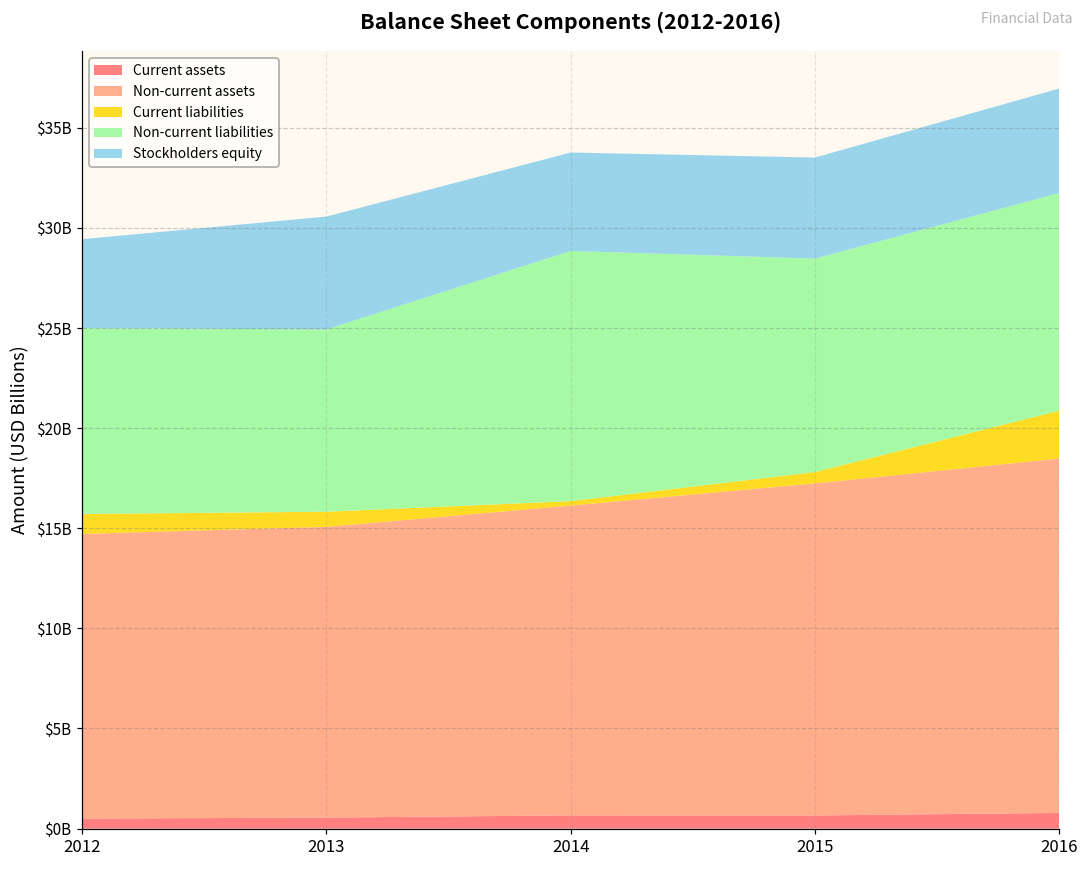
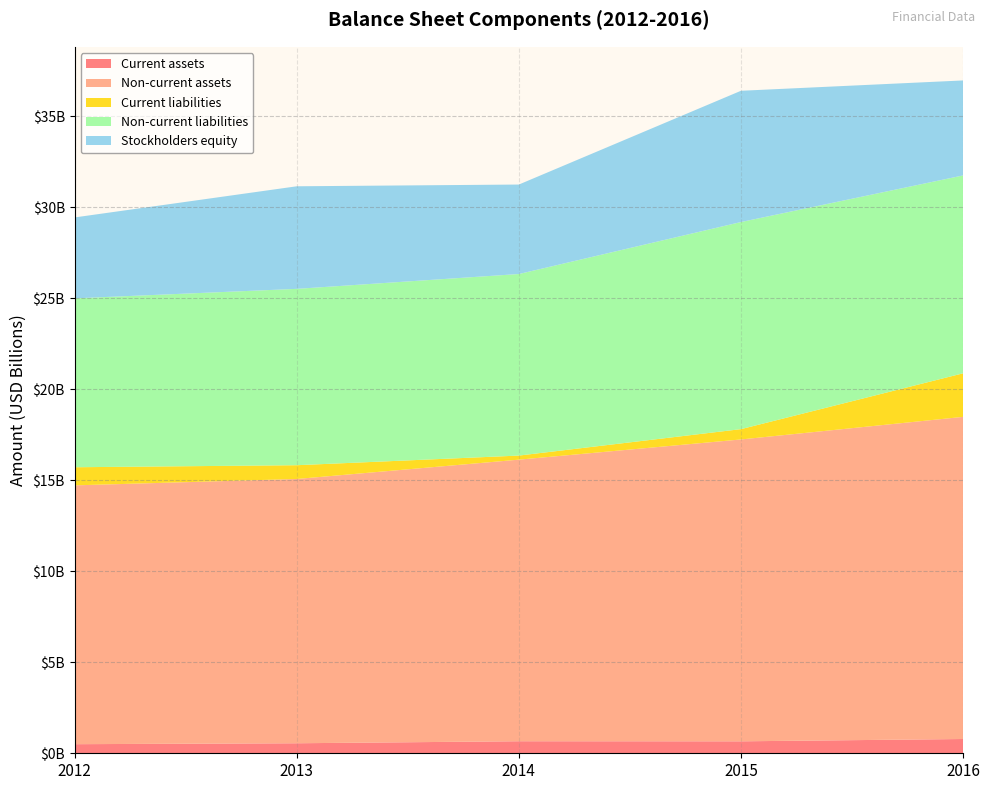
Non-current liabilities, 2013: $9100000000 -> $9700000000
Non-current liabilities, 2014: $12500000000 -> $10000000000
Non-current liabilities, 2015: $10700000000 -> $11400000000
Stockholders equity, 2015: $5000000000 -> $7200000000
